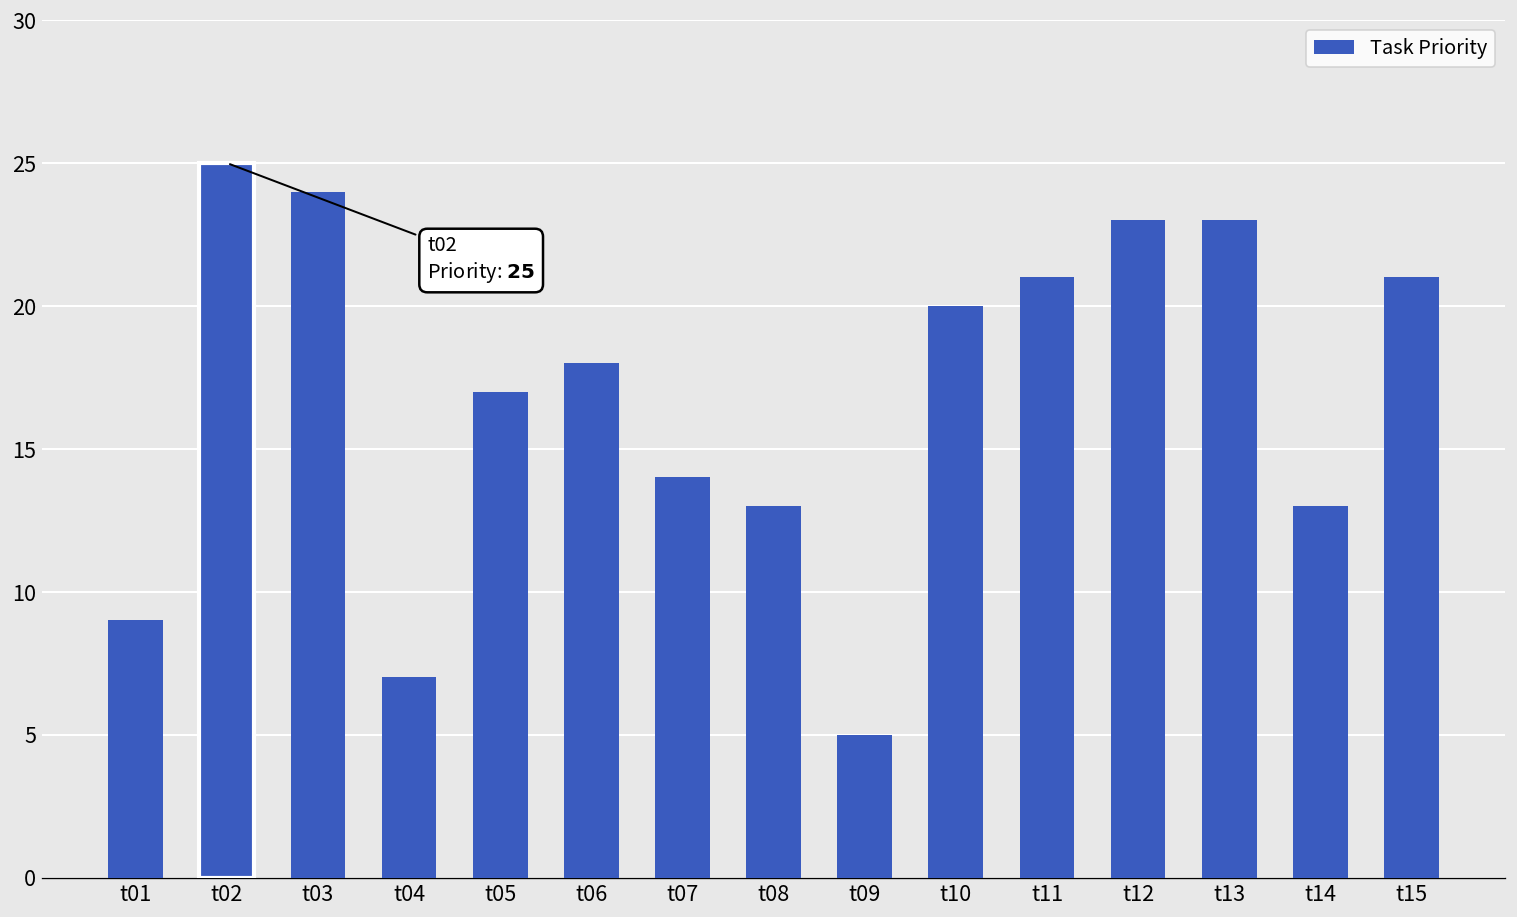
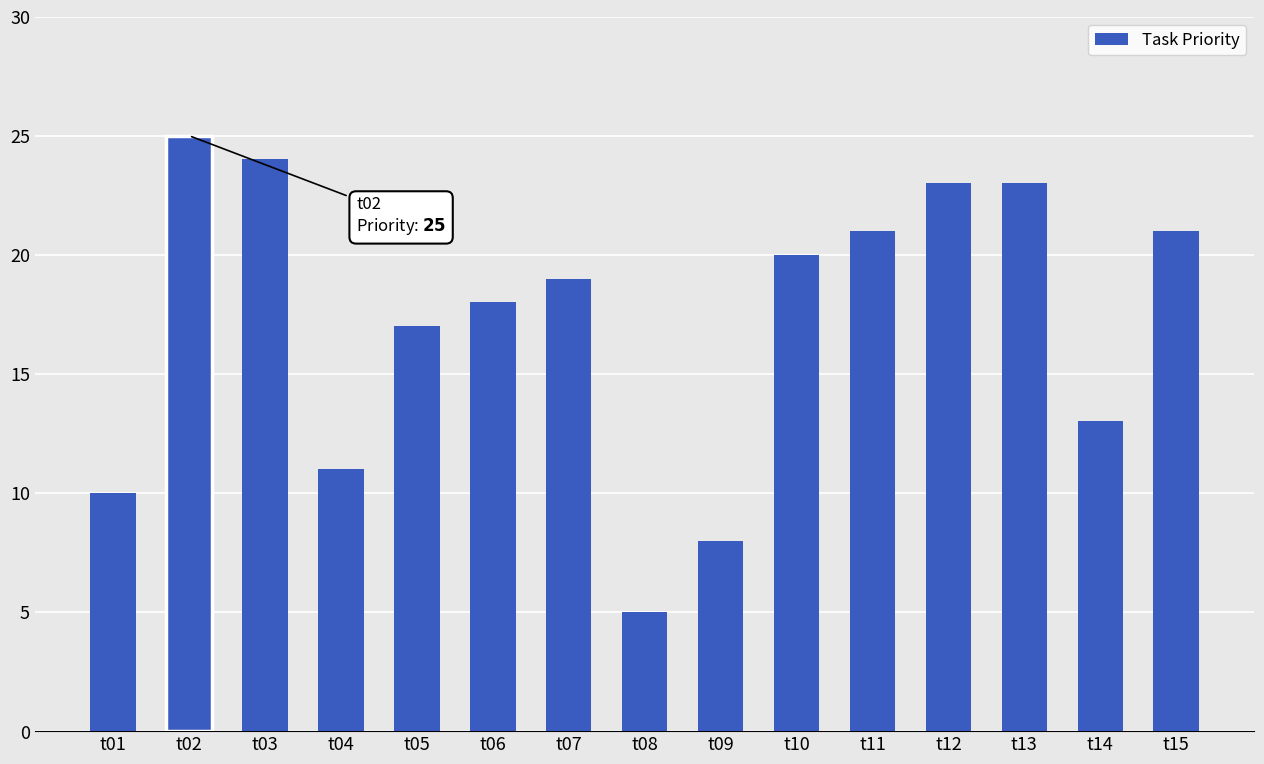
t01: 9 -> 10
t04: 7 -> 11
t07: 14 -> 19
t08: 13 -> 5
t09: 5 -> 8
